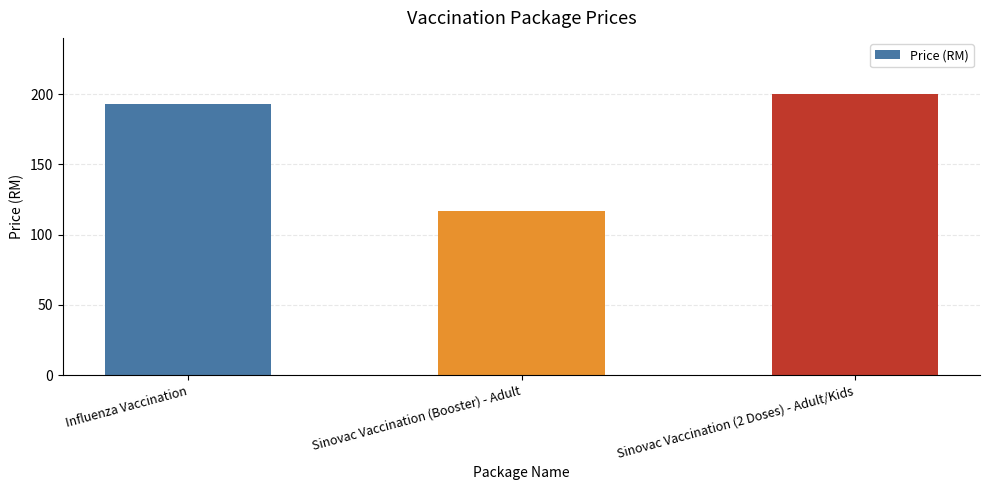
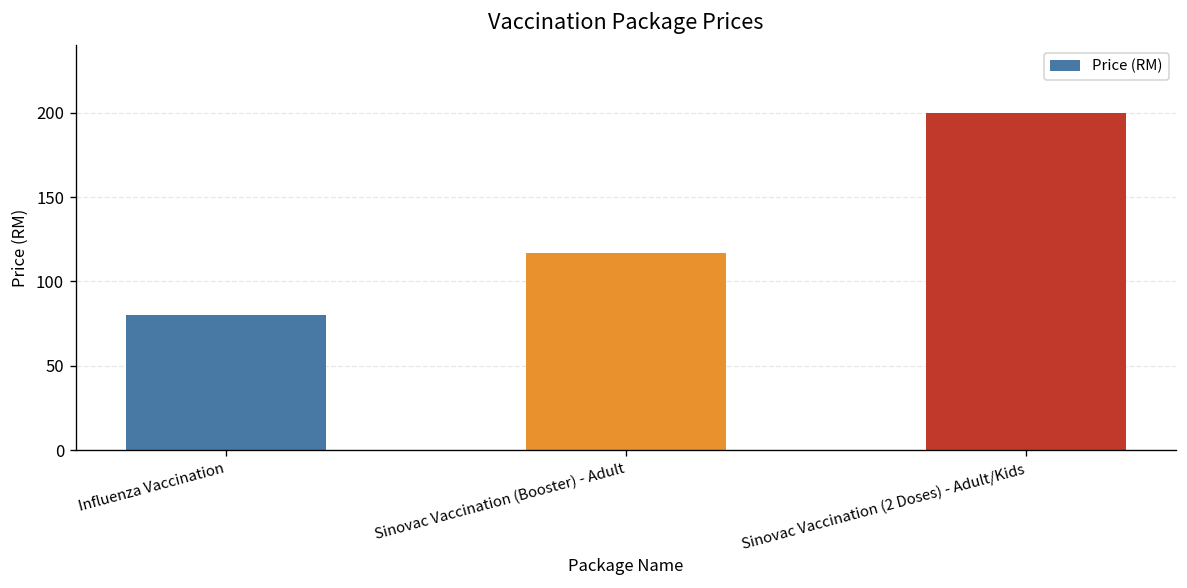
Influenza Vaccination: 193 -> 80
